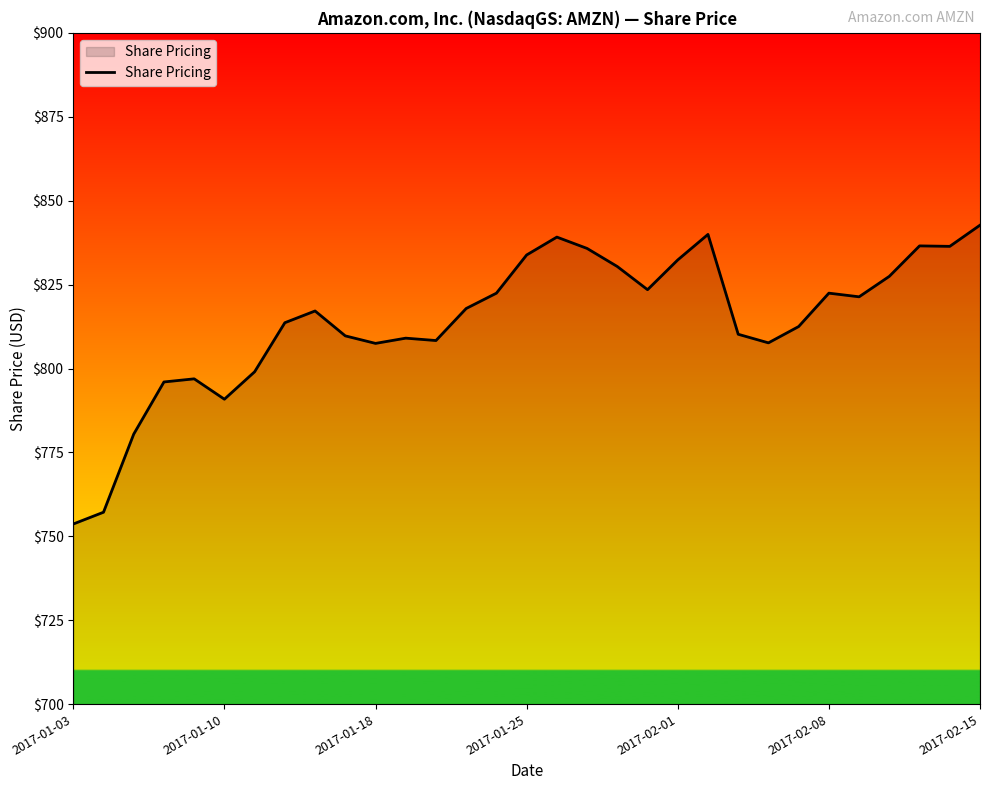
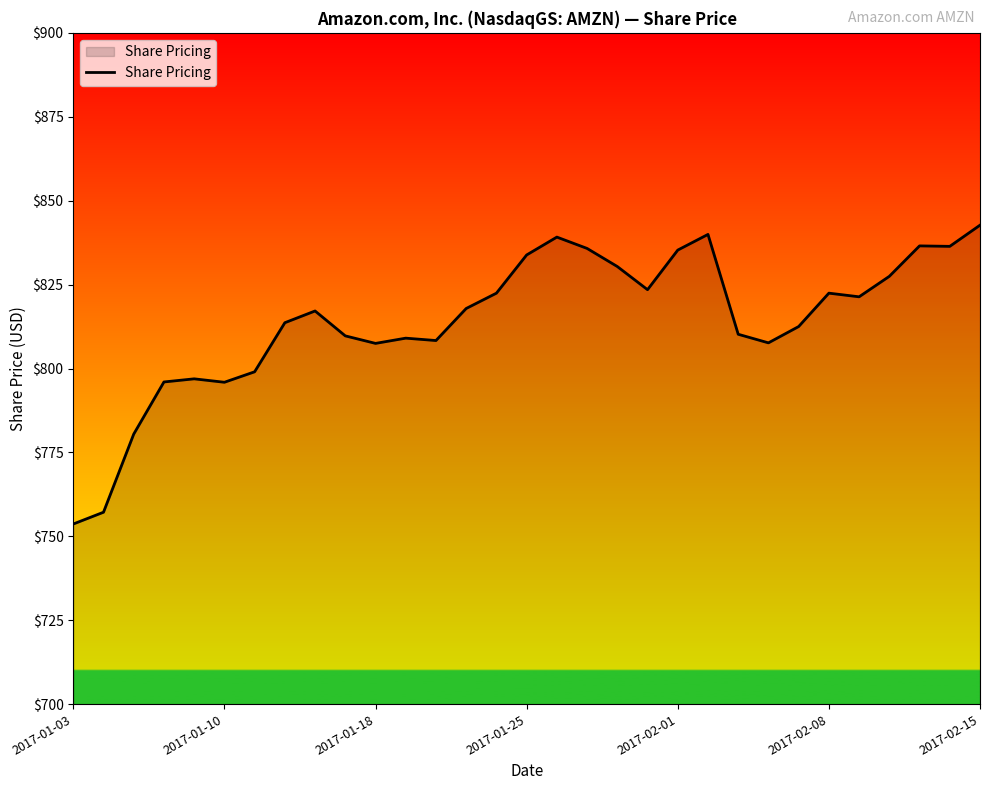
2017-01-10: $791 -> $796
2017-02-01: $832 -> $835
